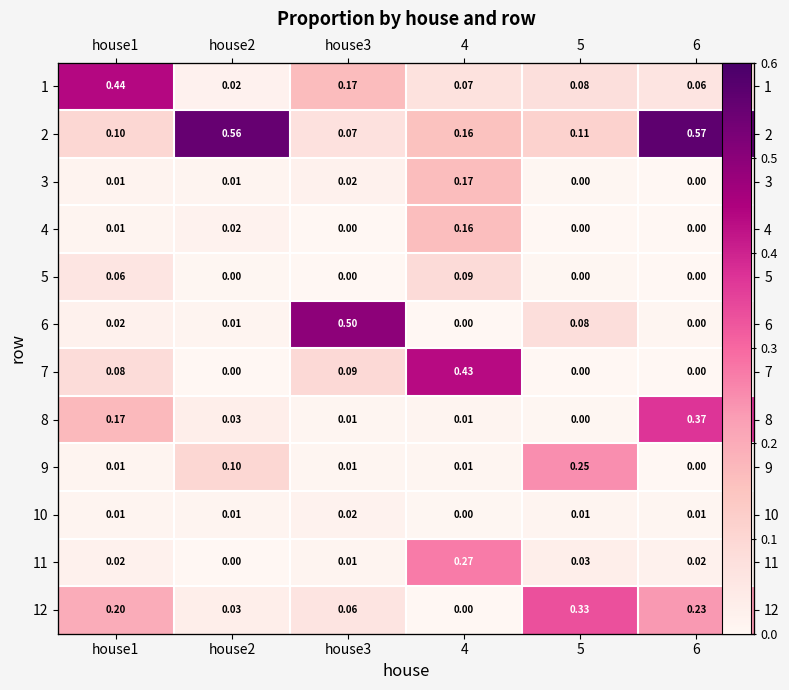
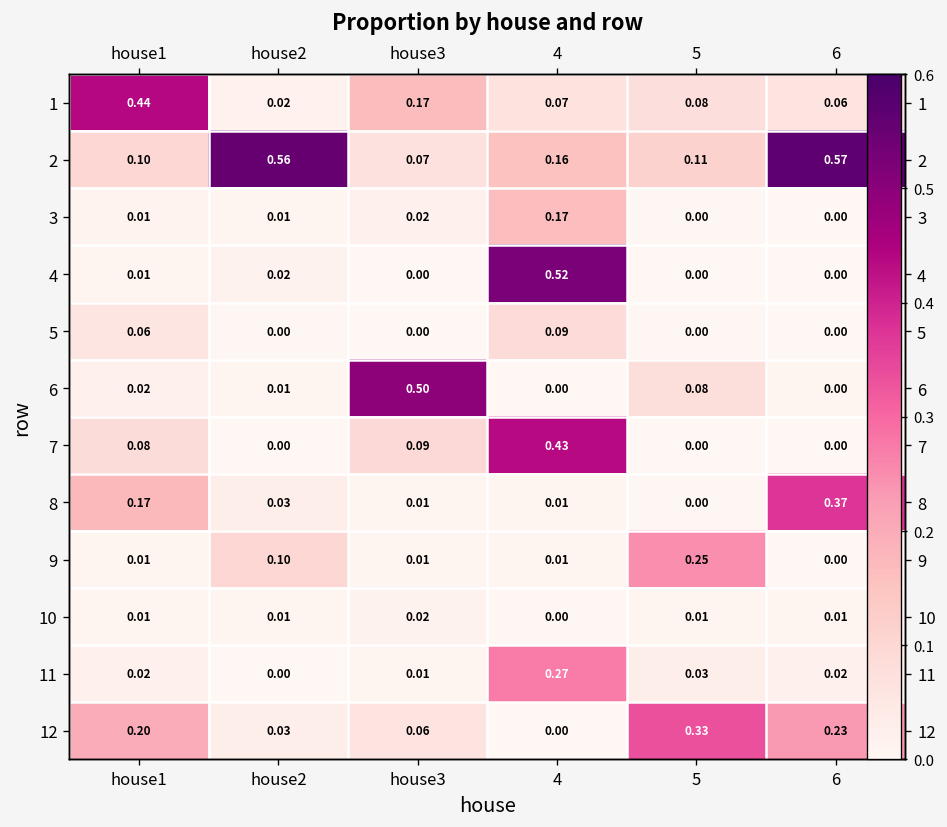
4, 4: 0.16 -> 0.52
